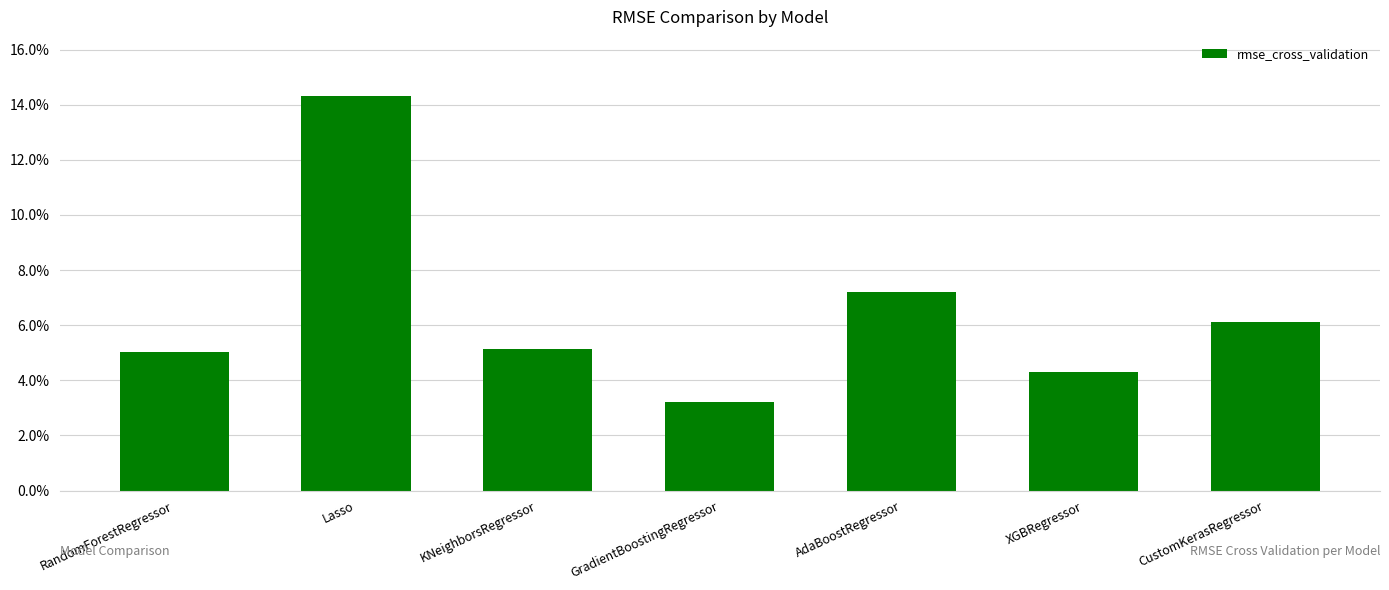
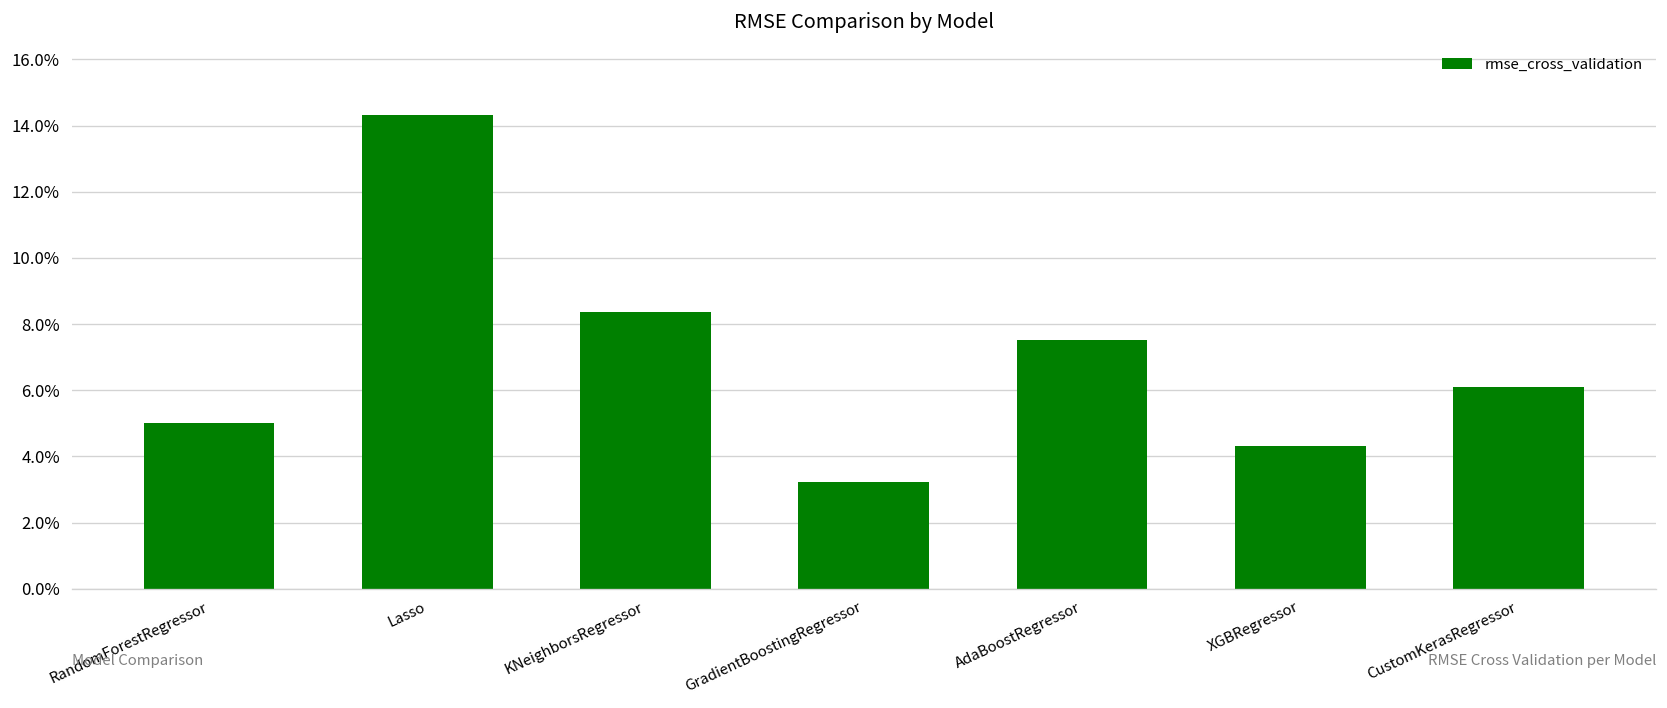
KNeighborsRegressor: 5.1% -> 8.4%
AdaBoostRegressor: 7.2% -> 7.5%
